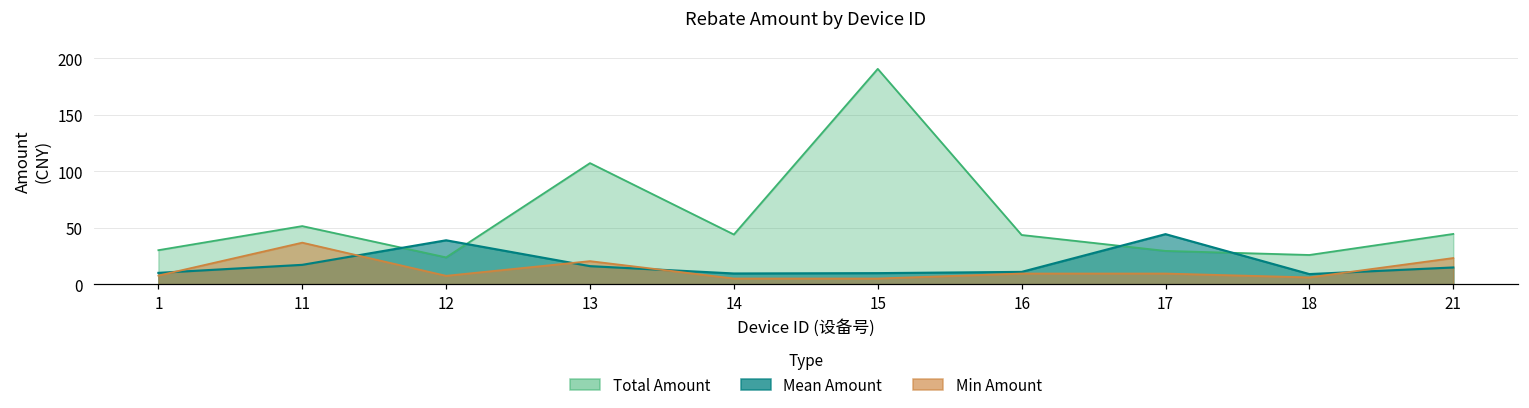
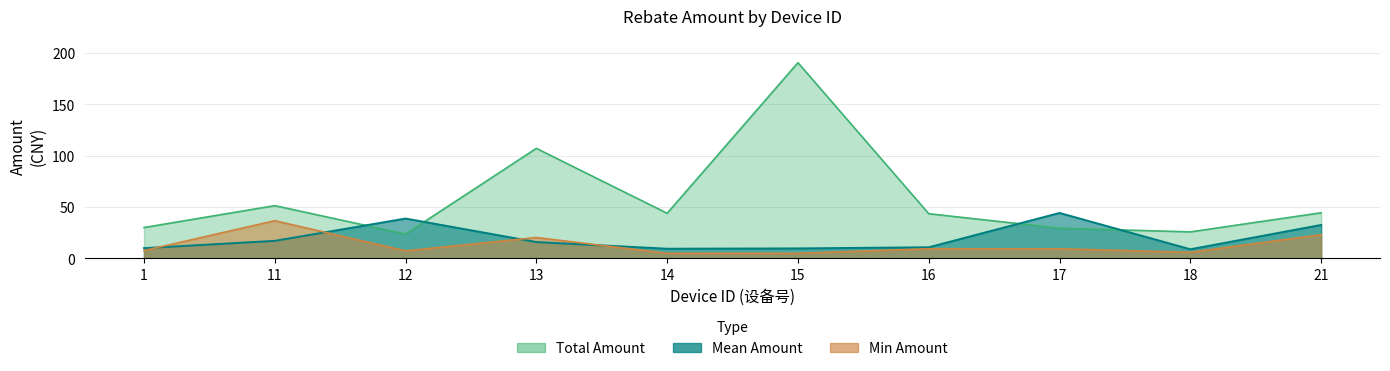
Mean Amount, 21: 15 -> 33
